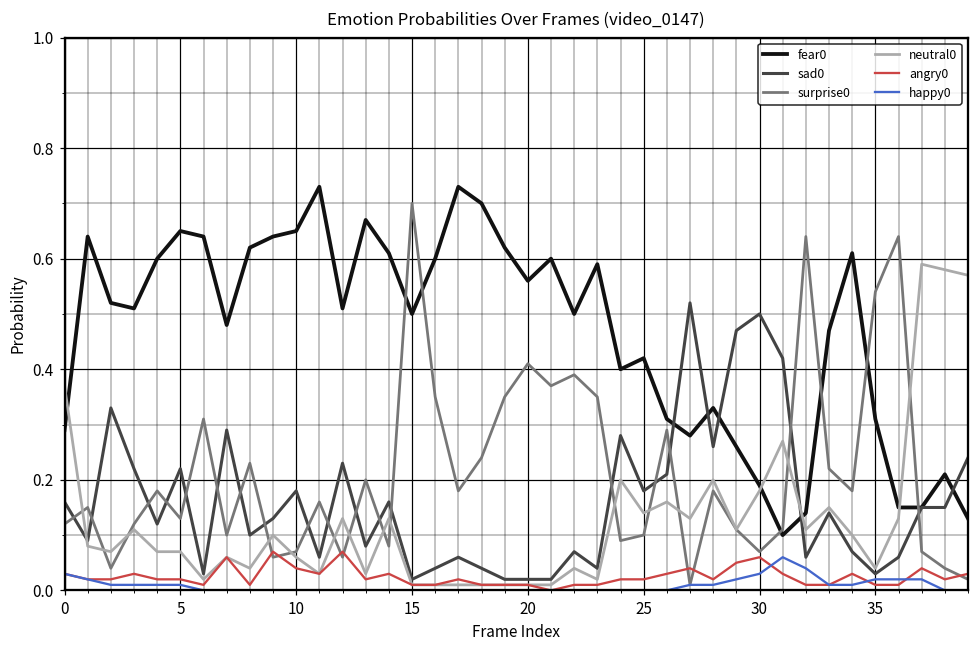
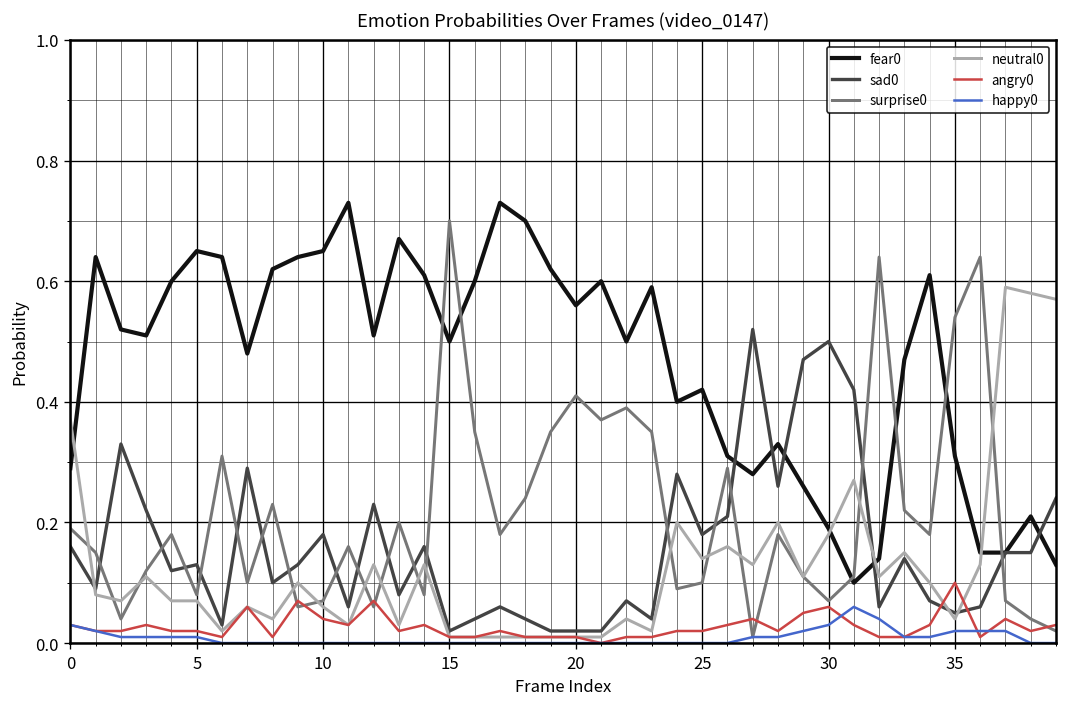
surprise0, 0: 0.12 -> 0.19
sad0, 5: 0.22 -> 0.13
surprise0, 5: 0.13 -> 0.08
sad0, 35: 0.03 -> 0.05
angry0, 35: 0.01 -> 0.10
